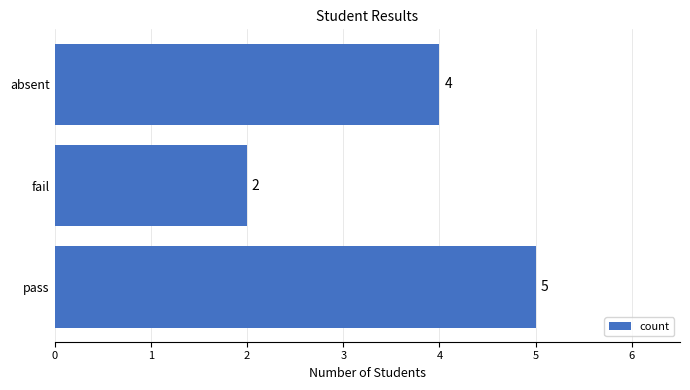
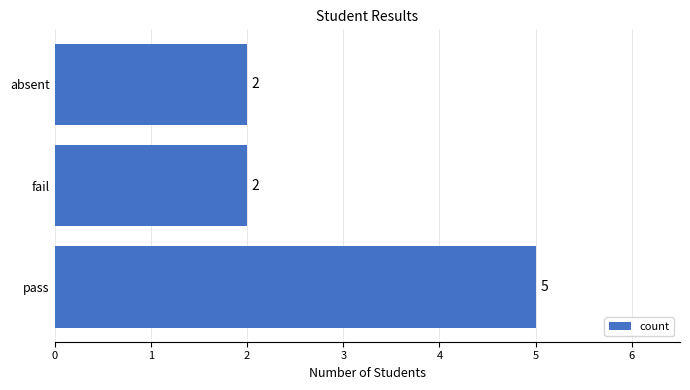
absent: 4 -> 2
